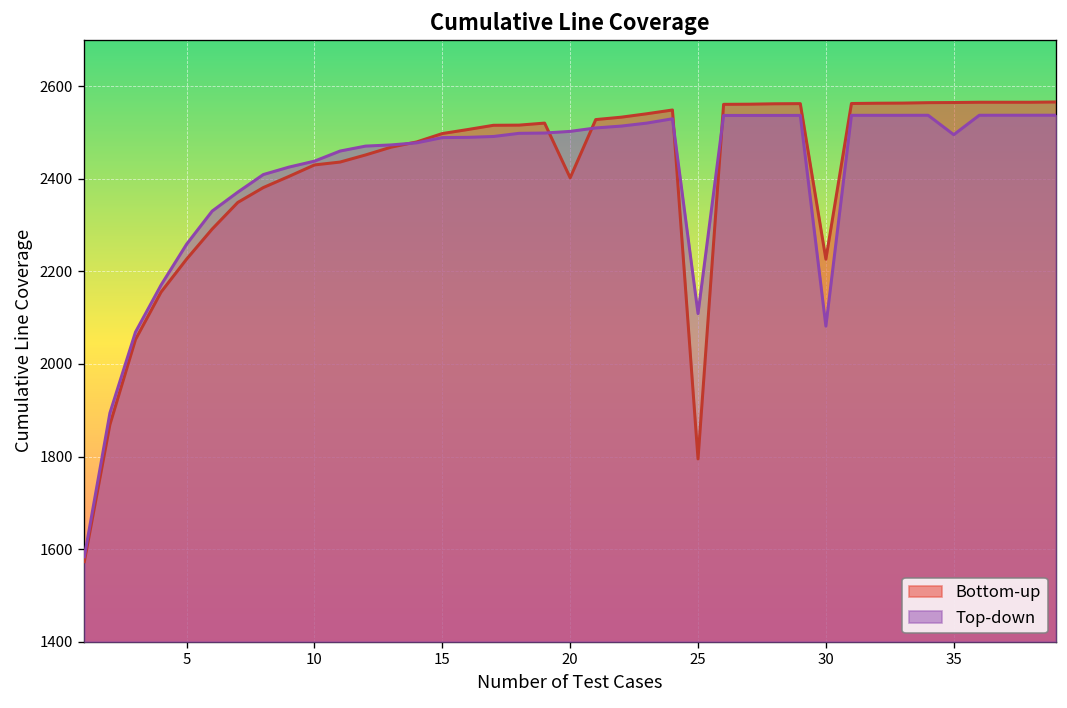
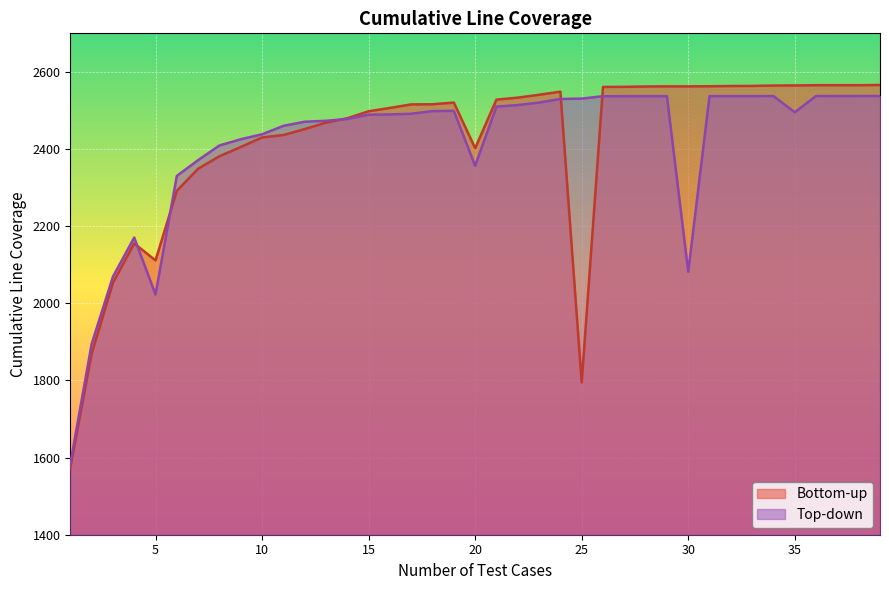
Bottom-up, 5: 2230 -> 2110
Top-down, 5: 2260 -> 2020
Top-down, 20: 2500 -> 2360
Top-down, 25: 2110 -> 2530
Bottom-up, 30: 2230 -> 2560
